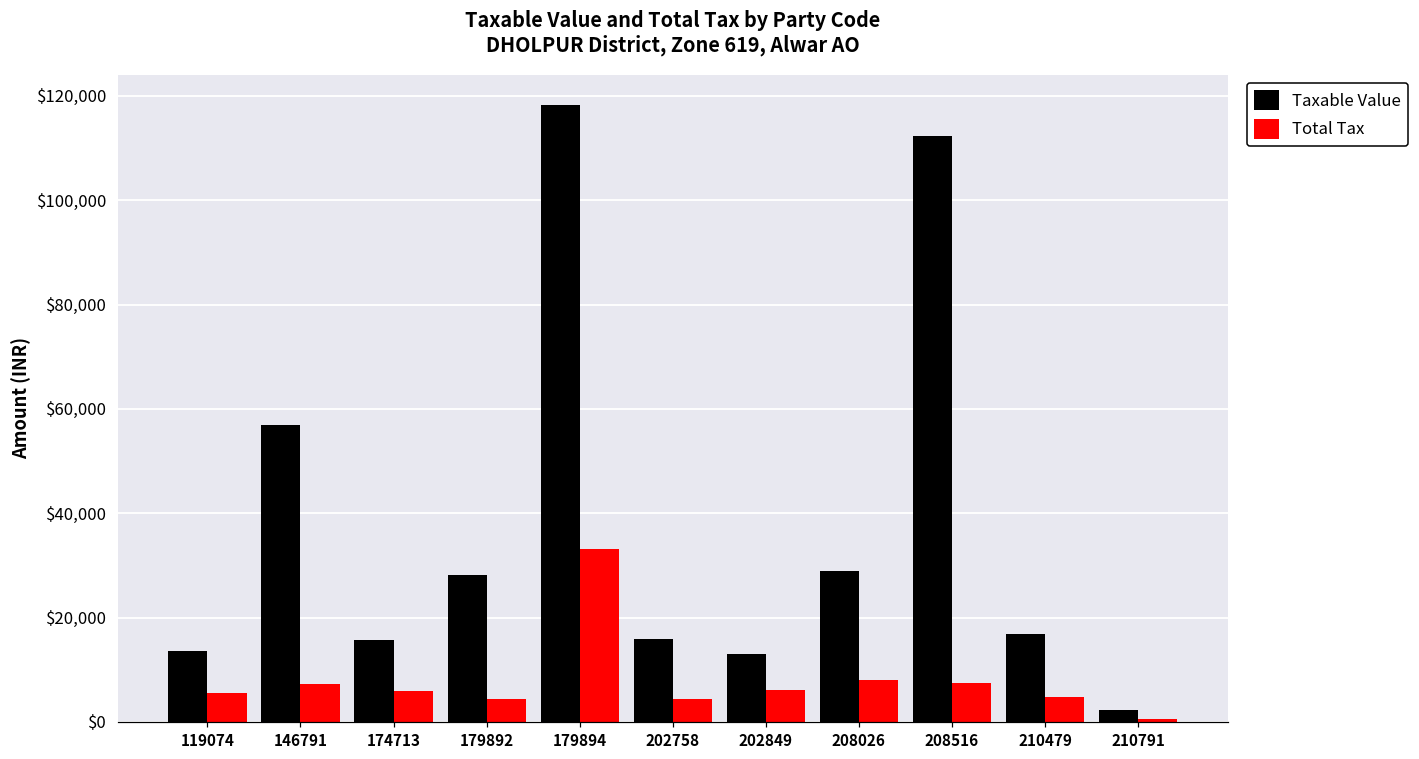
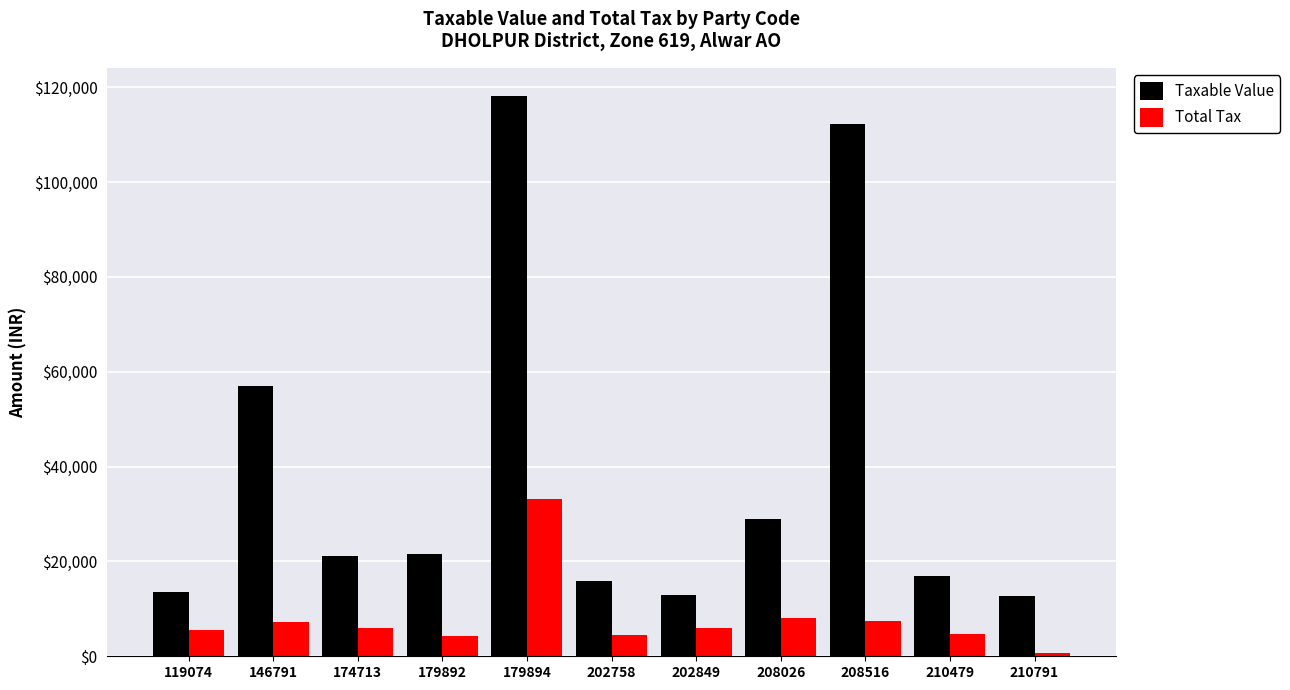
Taxable Value, 174713: $16,000 -> $21,000
Taxable Value, 179892: $28,000 -> $22,000
Taxable Value, 210791: $2,000 -> $13,000
